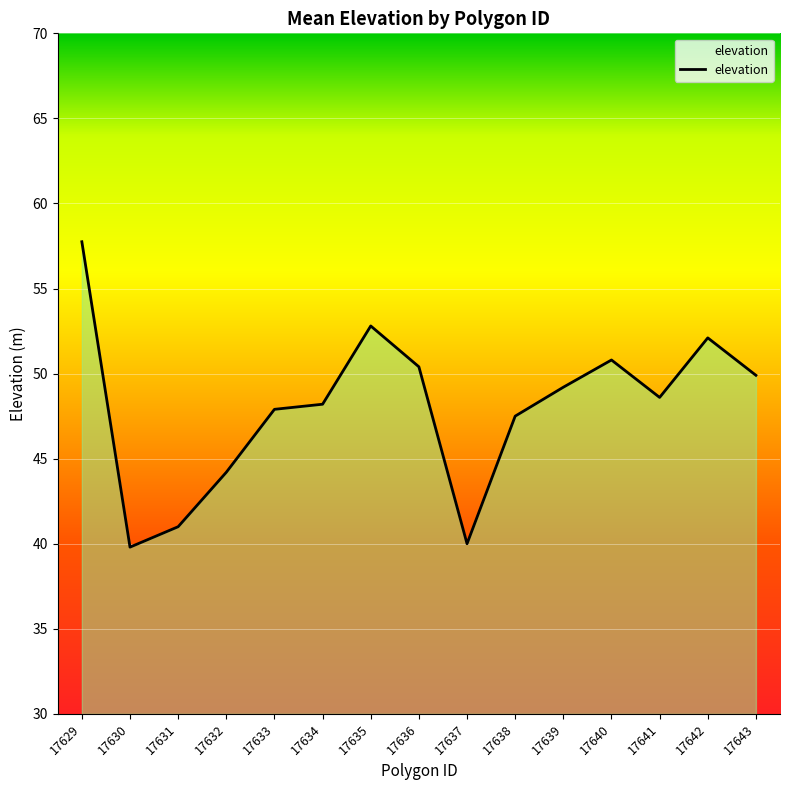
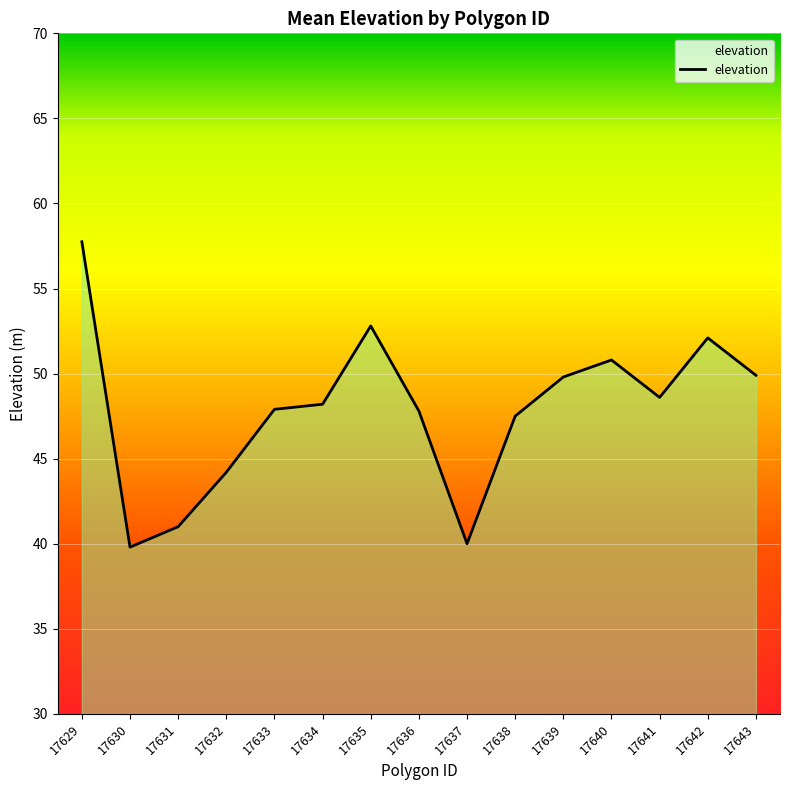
17636: 50.4 -> 47.8
17639: 49.2 -> 49.8
